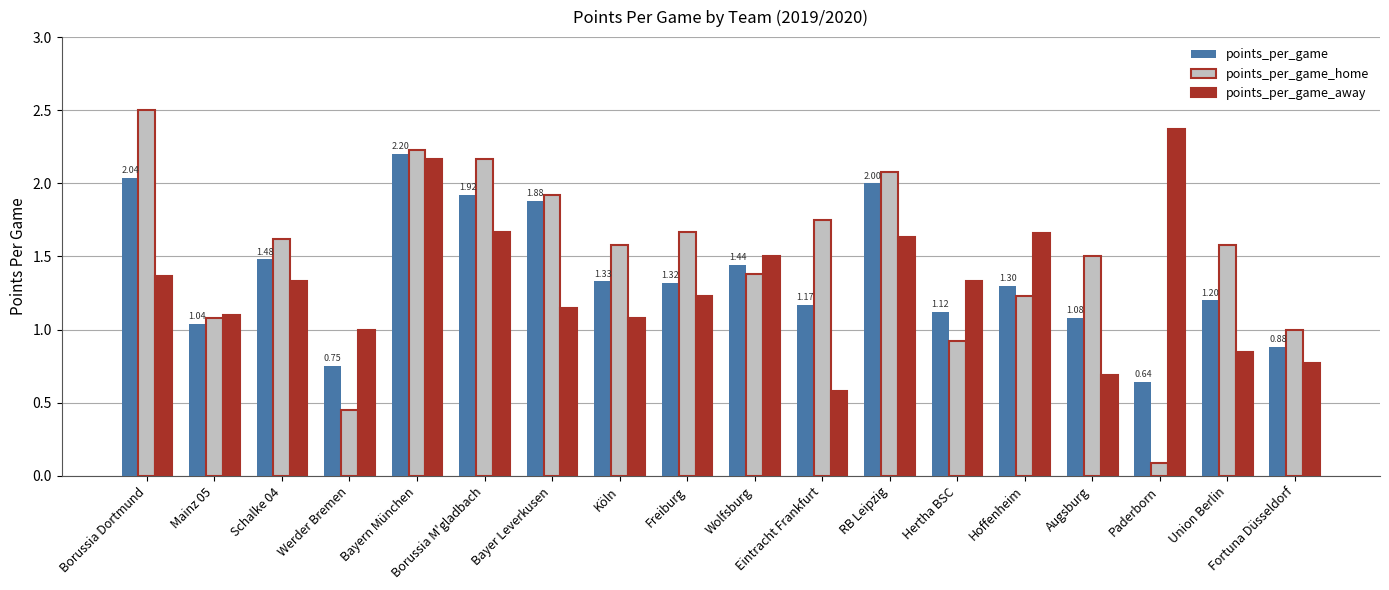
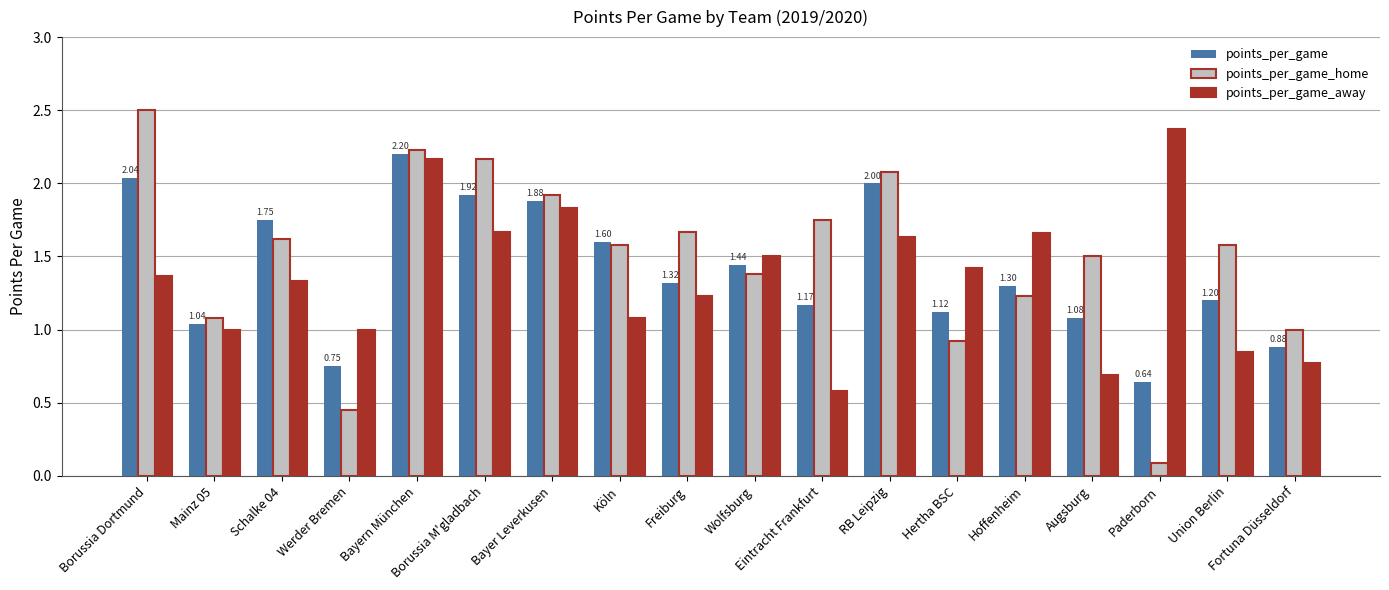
points_per_game_away, Mainz 05: 1.1 -> 1.0
points_per_game, Schalke 04: 1.48 -> 1.75
points_per_game_away, Bayer Leverkusen: 1.15 -> 1.83
points_per_game, Köln: 1.33 -> 1.60
points_per_game_away, Hertha BSC: 1.33 -> 1.42
